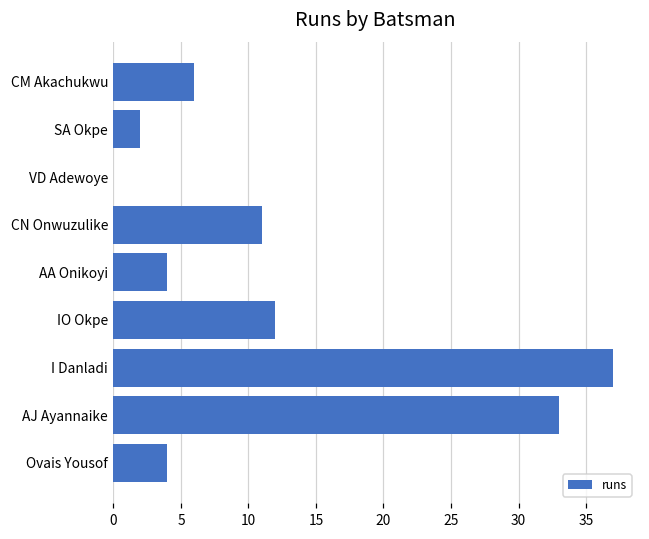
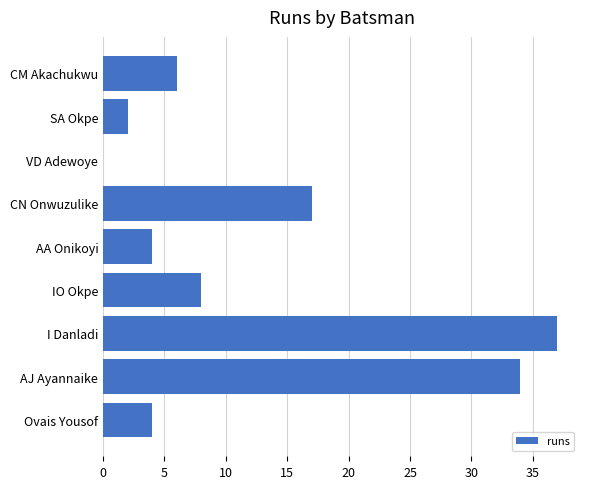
CN Onwuzulike: 11 -> 17
IO Okpe: 12 -> 8
AJ Ayannaike: 33 -> 34
